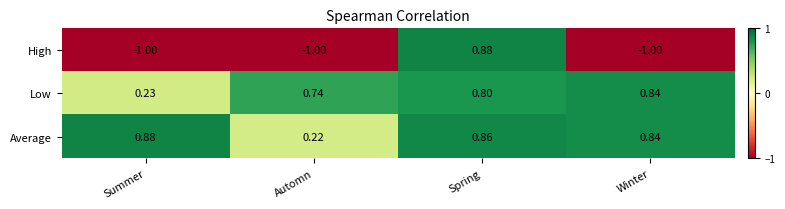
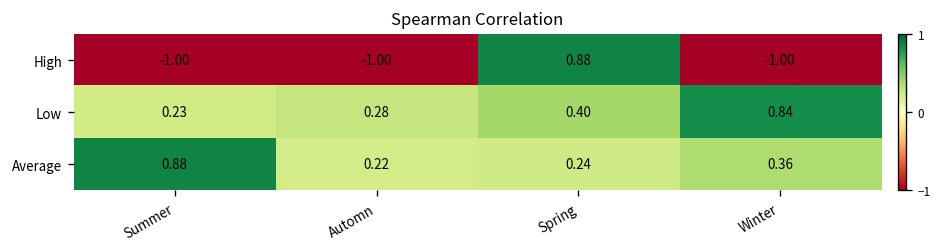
Low, Automn: 0.74 -> 0.28
Low, Spring: 0.80 -> 0.40
Average, Spring: 0.86 -> 0.24
Average, Winter: 0.84 -> 0.36
